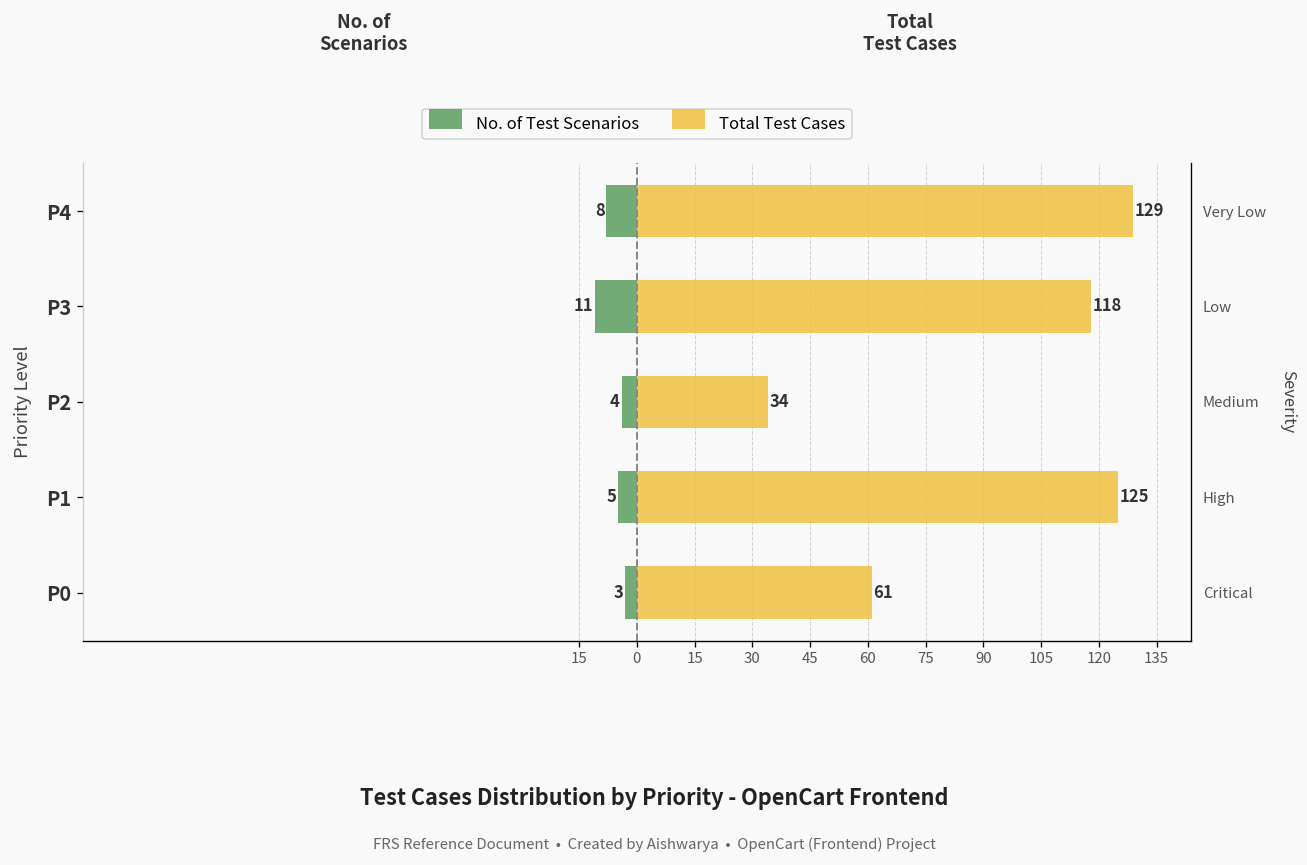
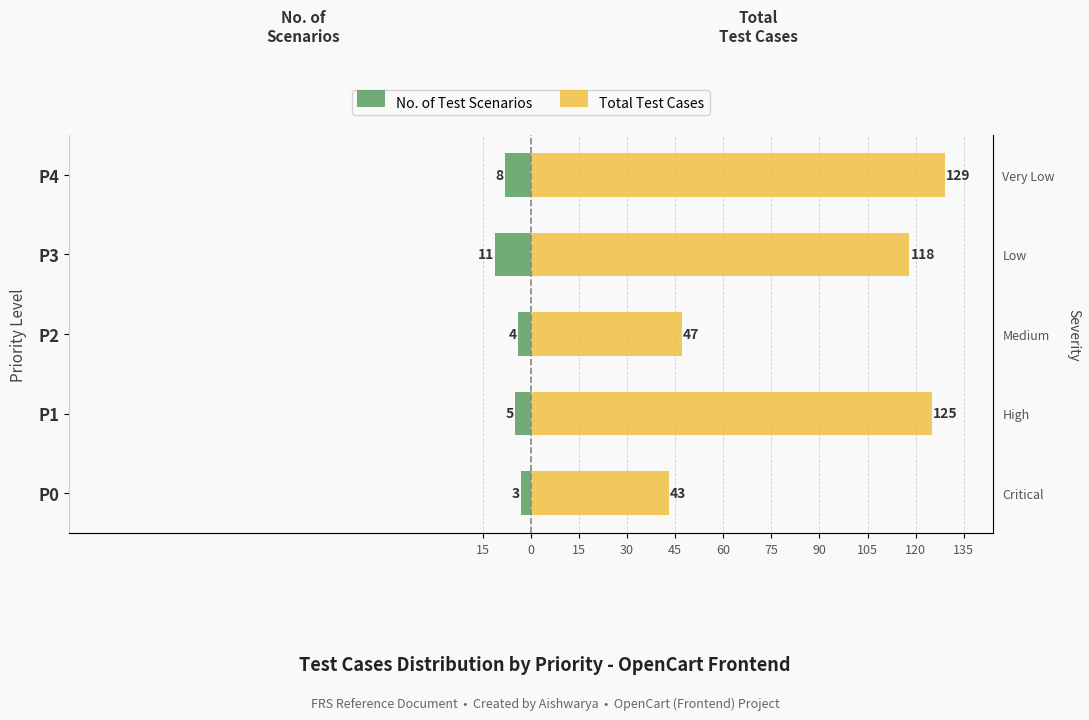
Total Test Cases, P2: 34 -> 47
Total Test Cases, P0: 61 -> 43
